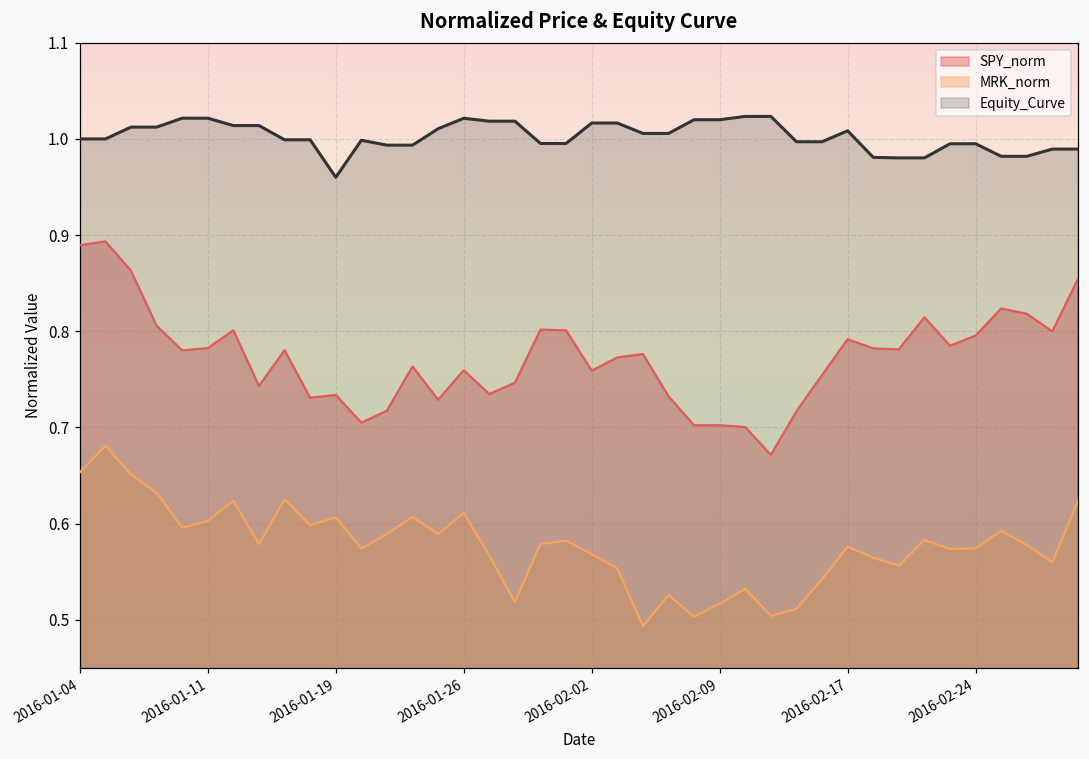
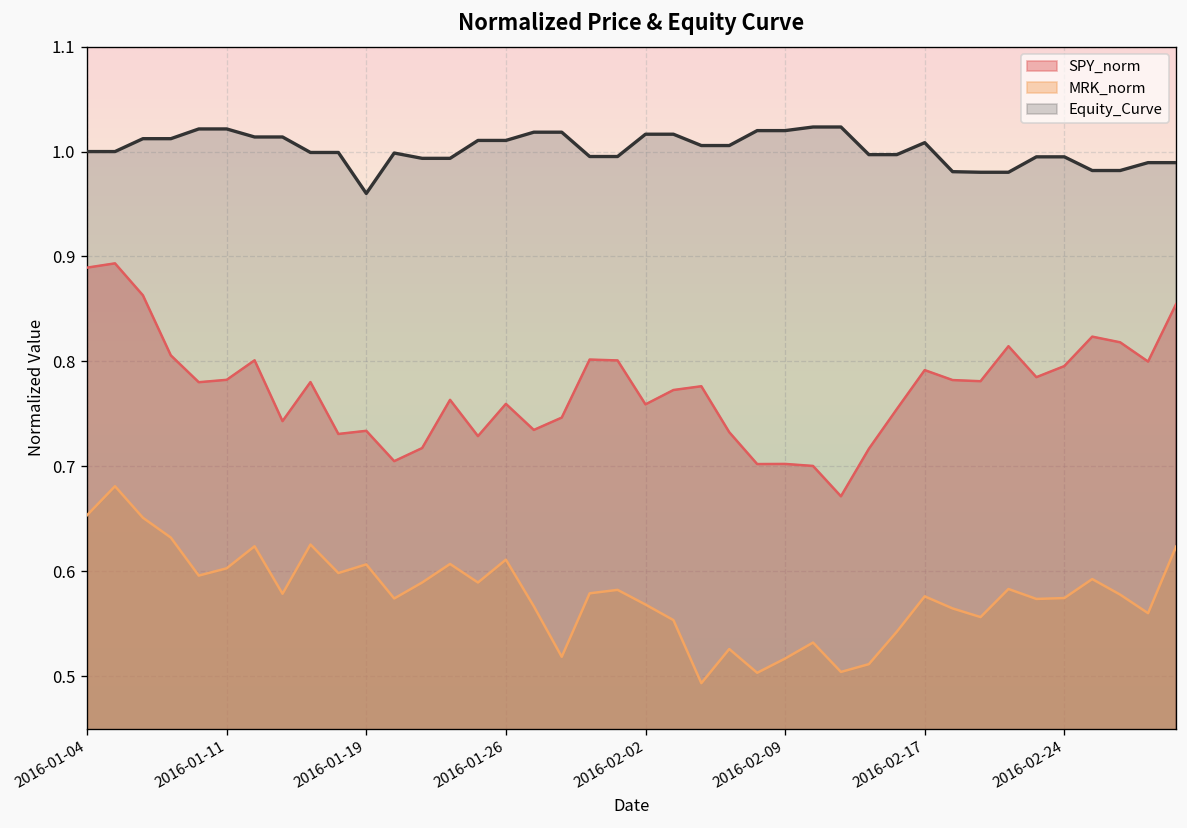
Equity_Curve, 2016-01-26: 1.02 -> 1.01
